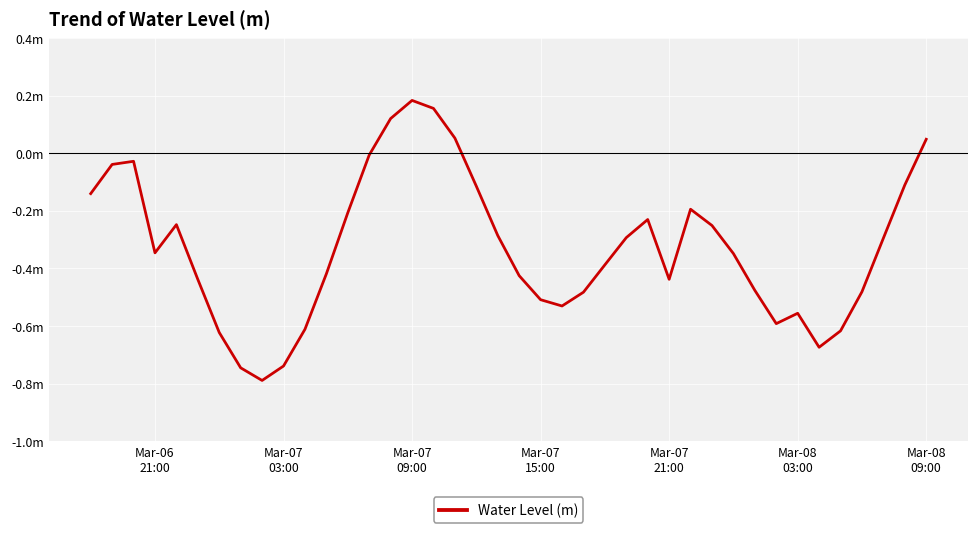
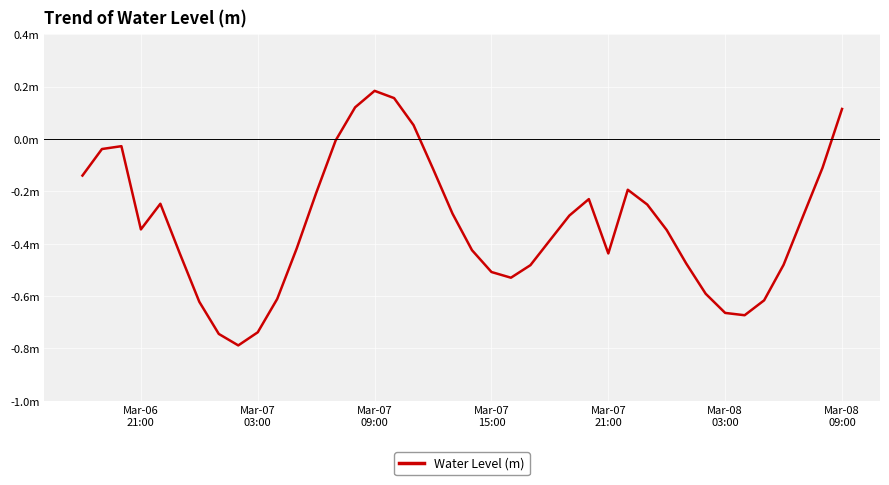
Mar-08 03:00: -0.56m -> -0.66m
Mar-08 09:00: 0.05m -> 0.11m
